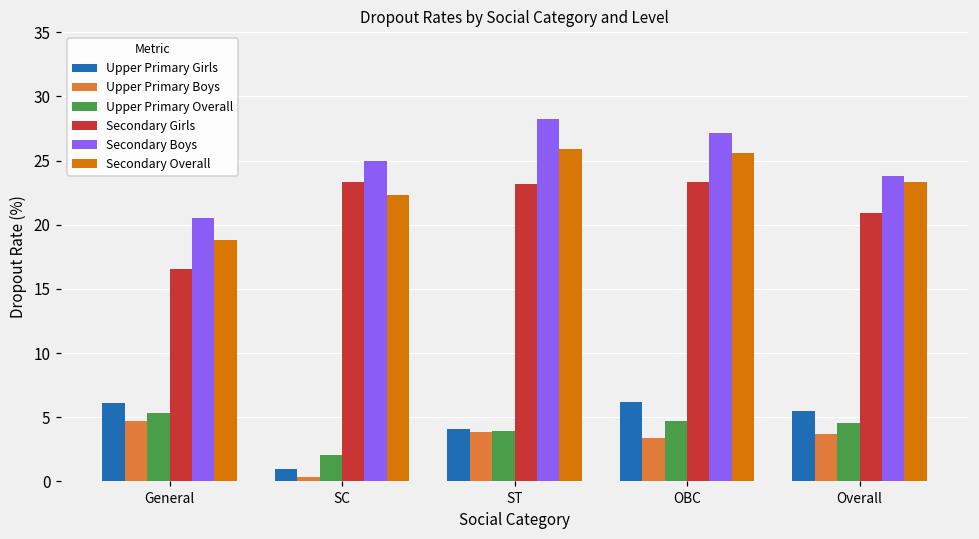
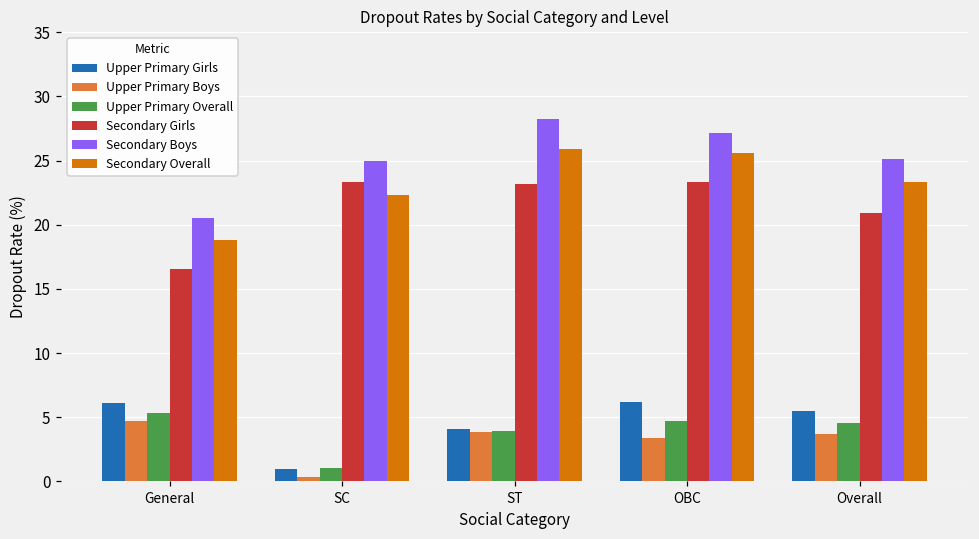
Upper Primary Overall, SC: 2.1 -> 1.0
Secondary Boys, Overall: 23.8 -> 25.1
